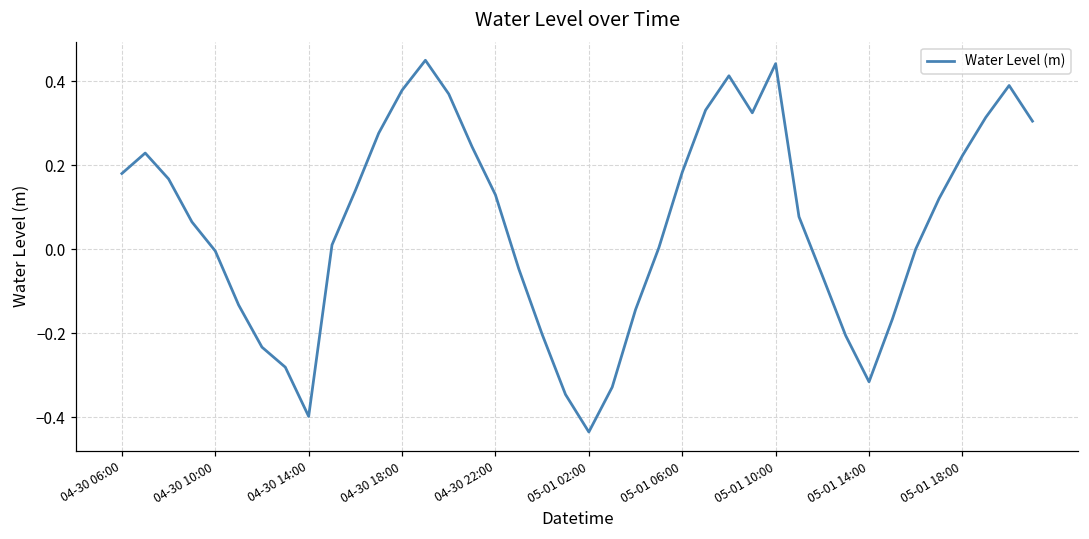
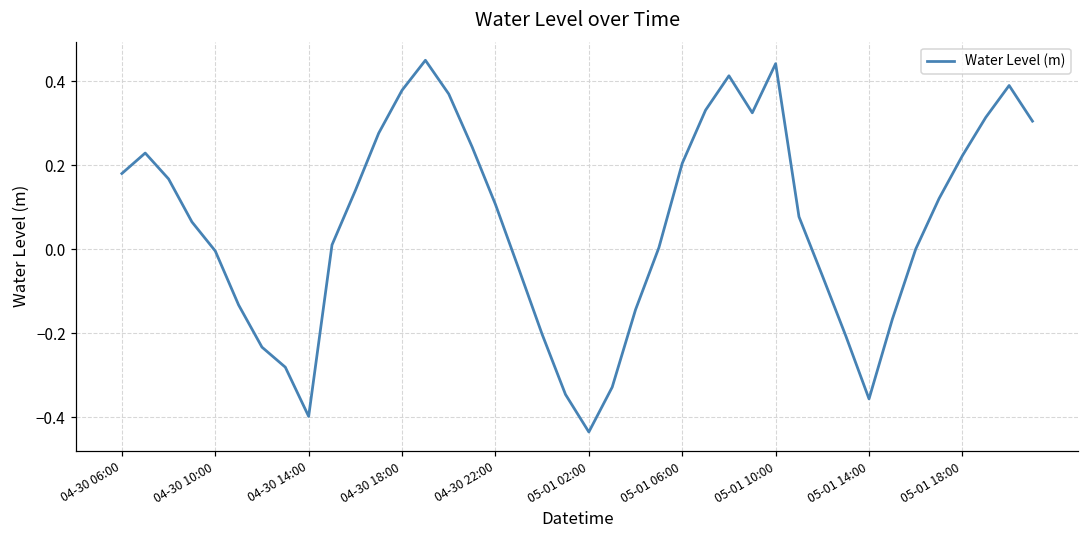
04-30 22:00: 0.13 -> 0.11
05-01 06:00: 0.18 -> 0.21
05-01 14:00: -0.32 -> -0.36
